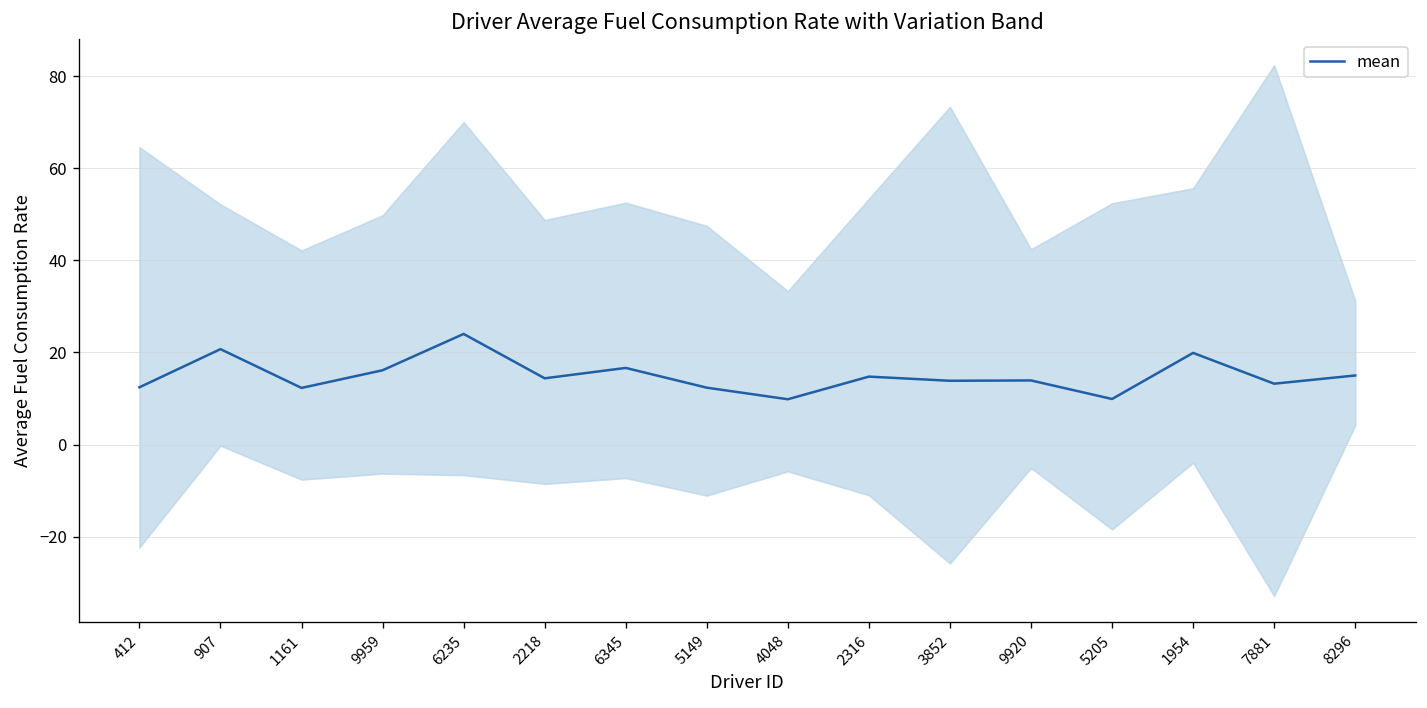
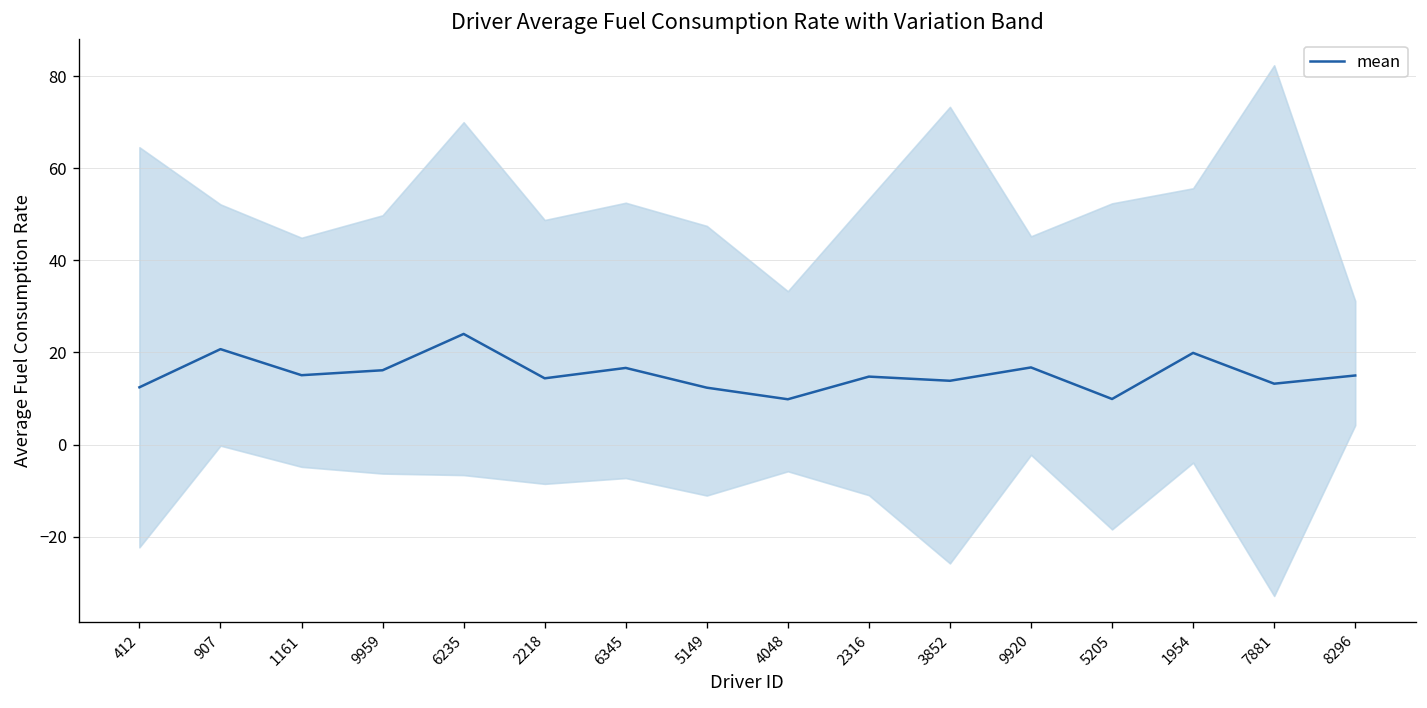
mean, 1161: 12 -> 15
mean, 9920: 14 -> 17
